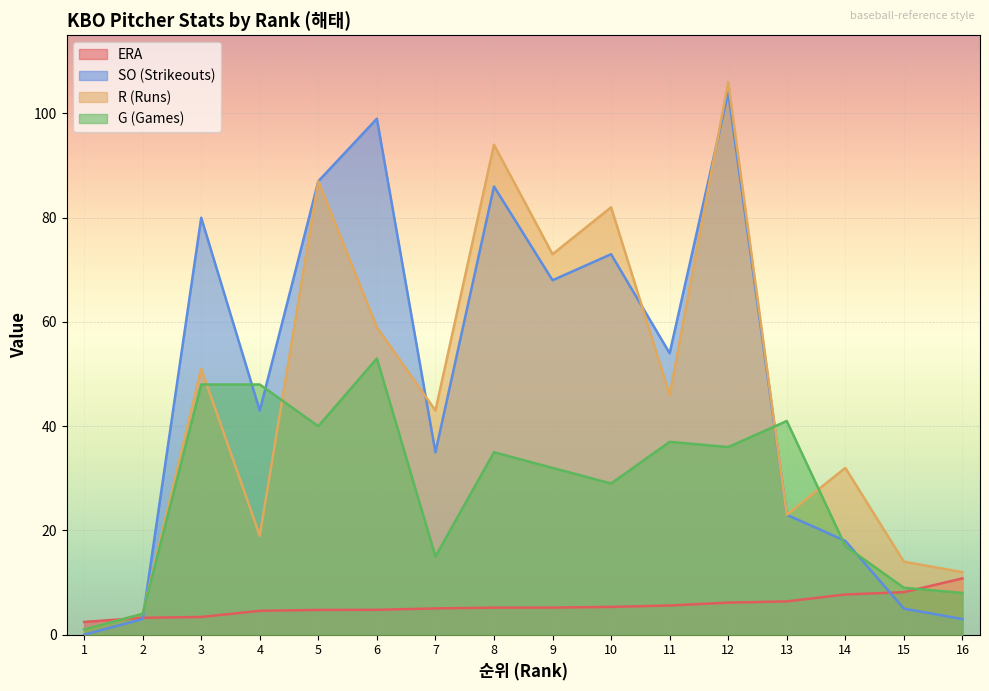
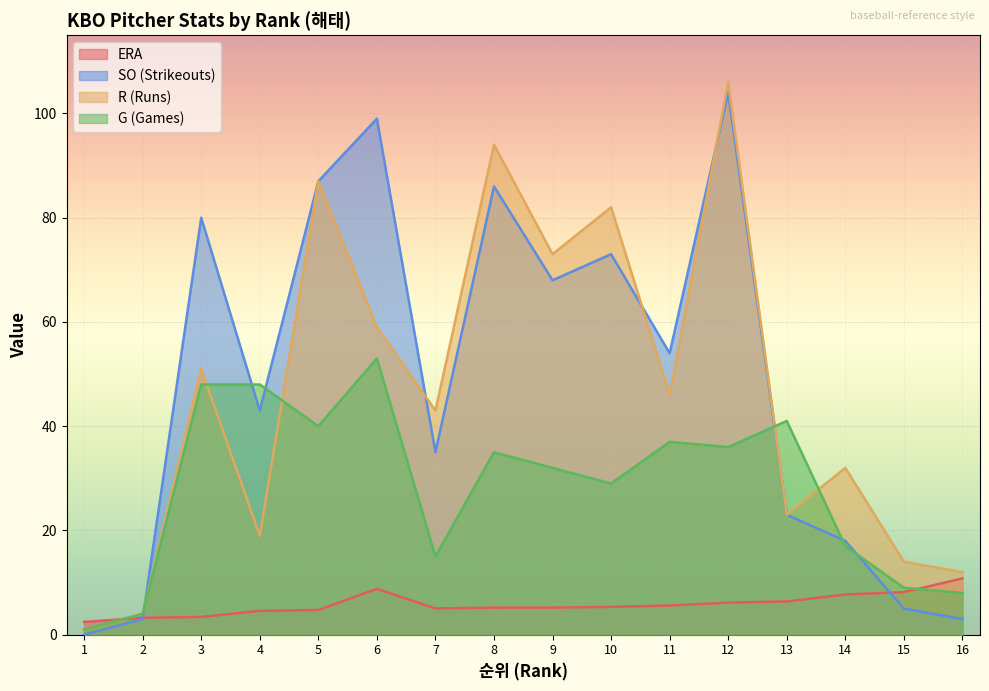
ERA, 6: 5 -> 9
